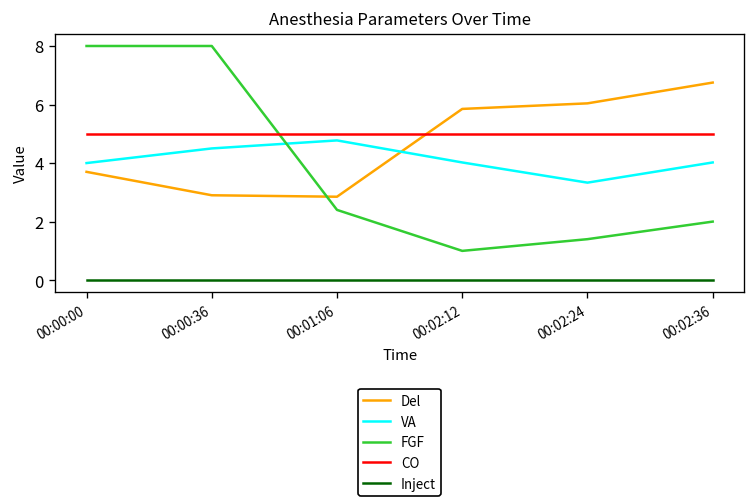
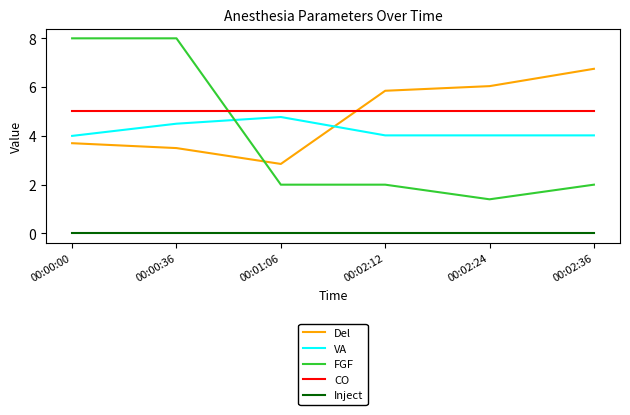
Del, 00:00:36: 2.9 -> 3.5
FGF, 00:01:06: 2.4 -> 2.0
FGF, 00:02:12: 1 -> 2
VA, 00:02:24: 3.3 -> 4.0
